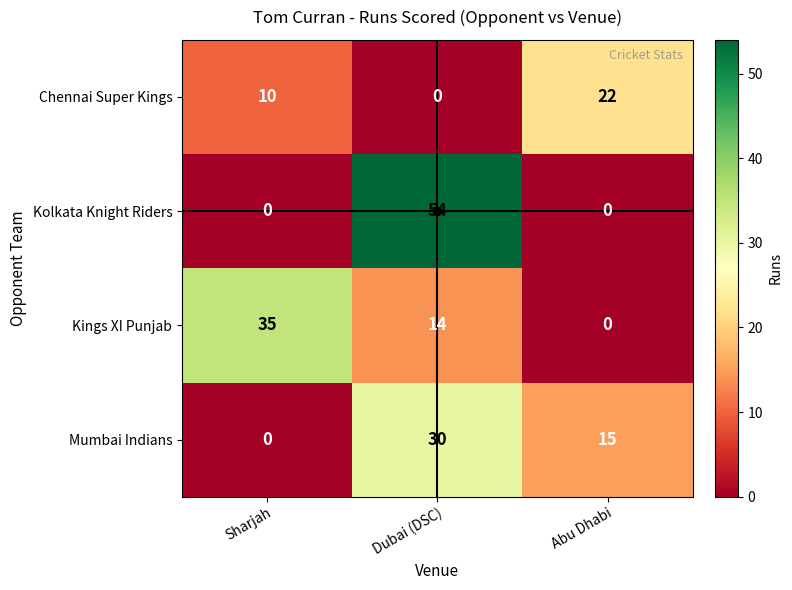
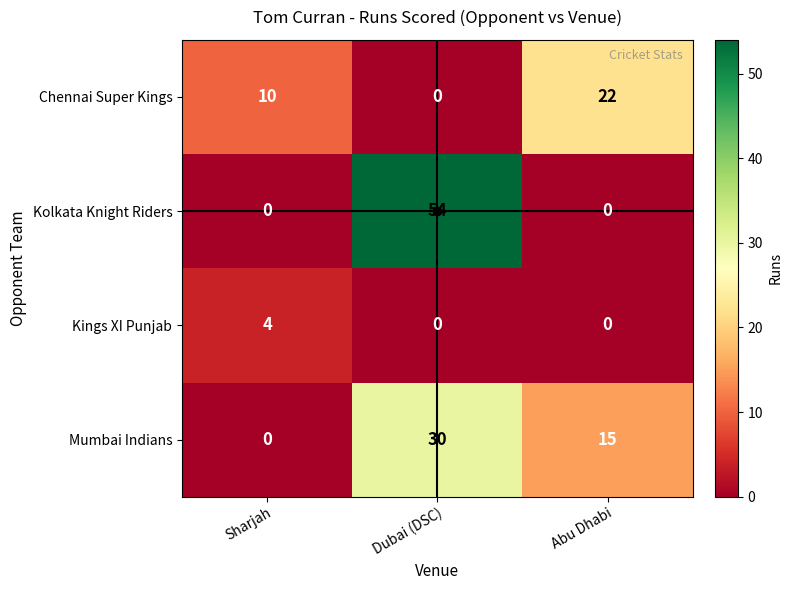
Kings XI Punjab, Sharjah: 35 -> 4
Kings XI Punjab, Dubai (DSC): 14 -> 0
